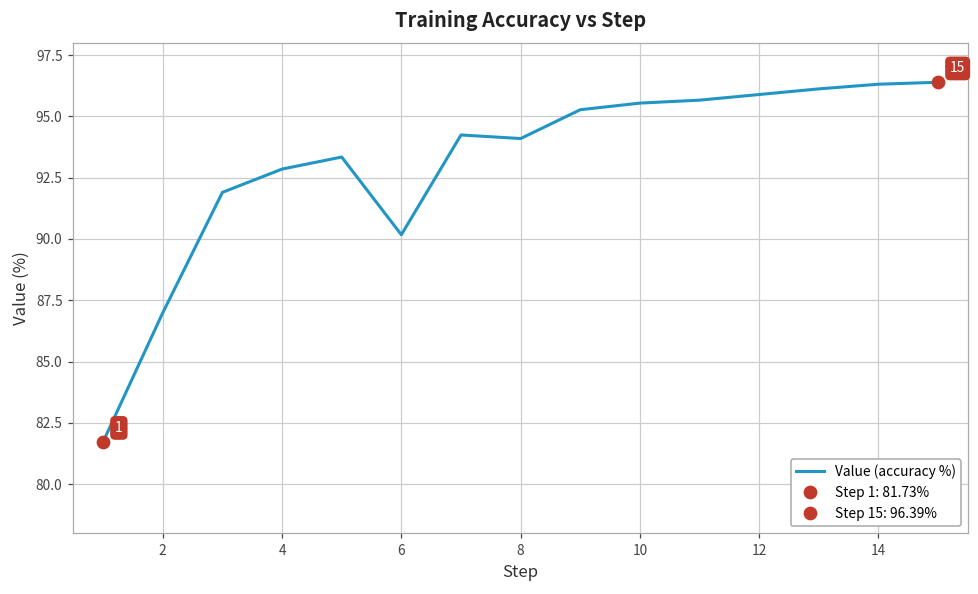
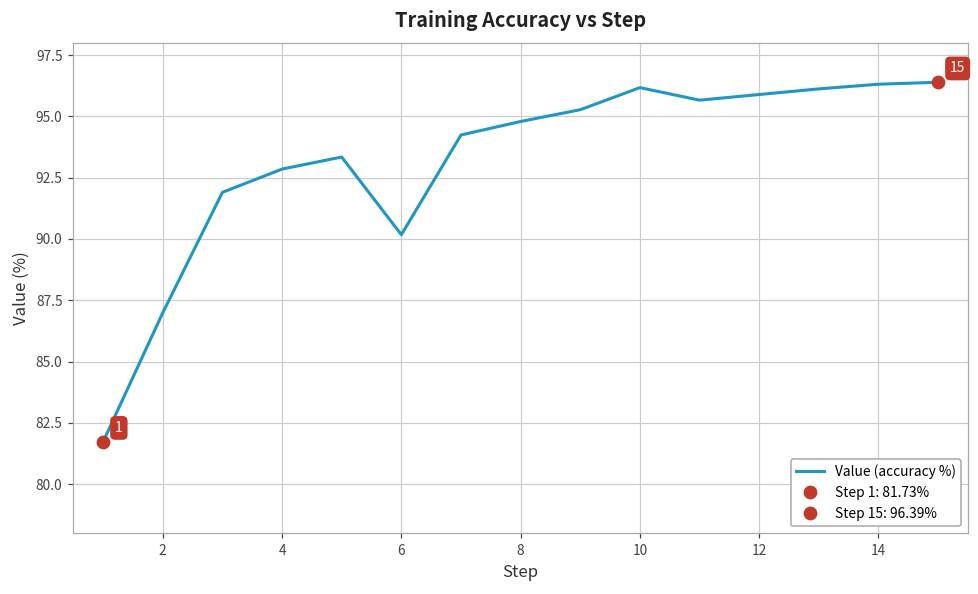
Value (accuracy %), 8: 94.1 -> 94.8
Value (accuracy %), 10: 95.5 -> 96.2
